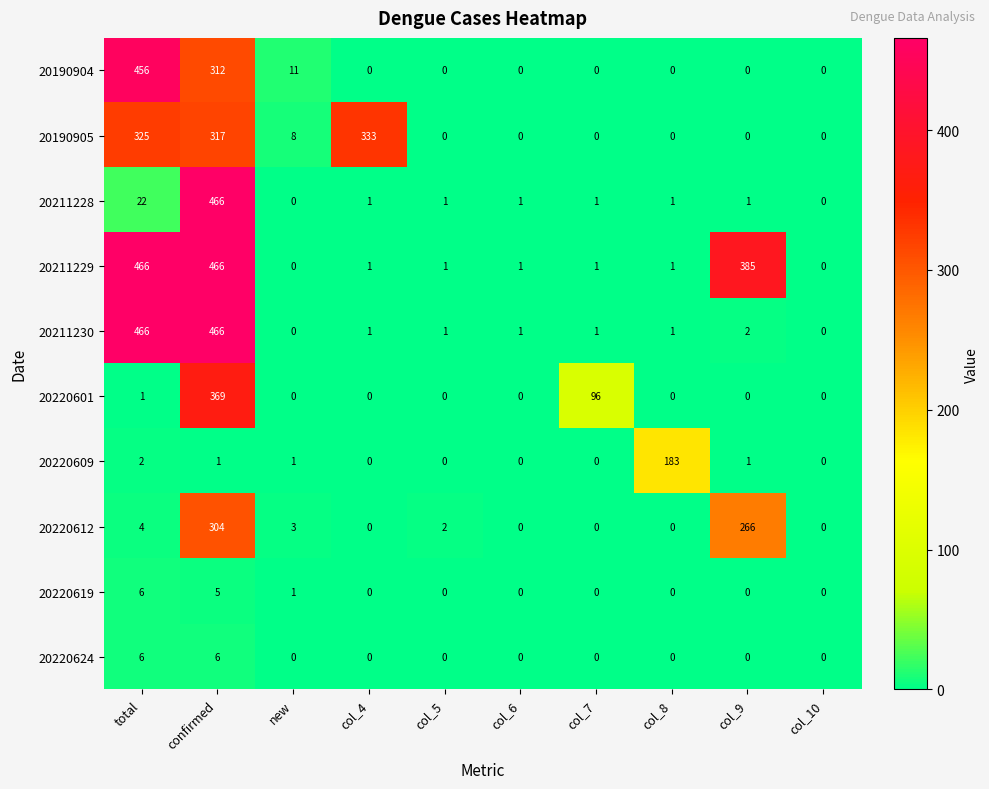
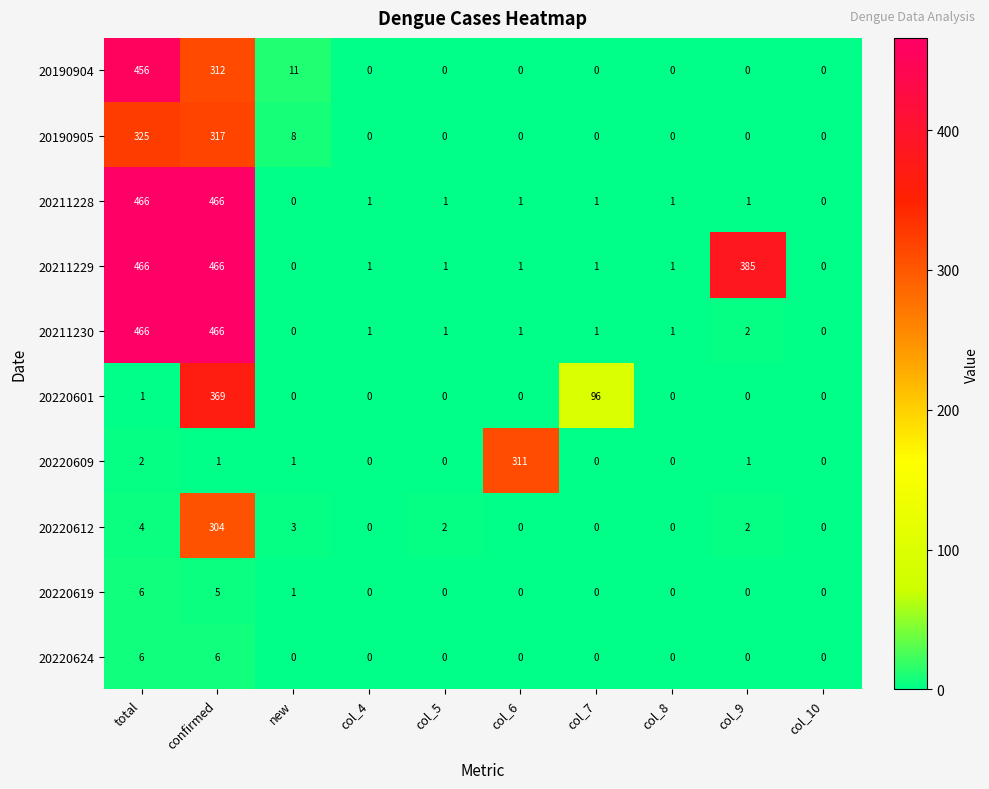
20190905, col_4: 333 -> 0
20211228, total: 22 -> 466
20220609, col_6: 0 -> 311
20220609, col_8: 183 -> 0
20220612, col_9: 266 -> 2
